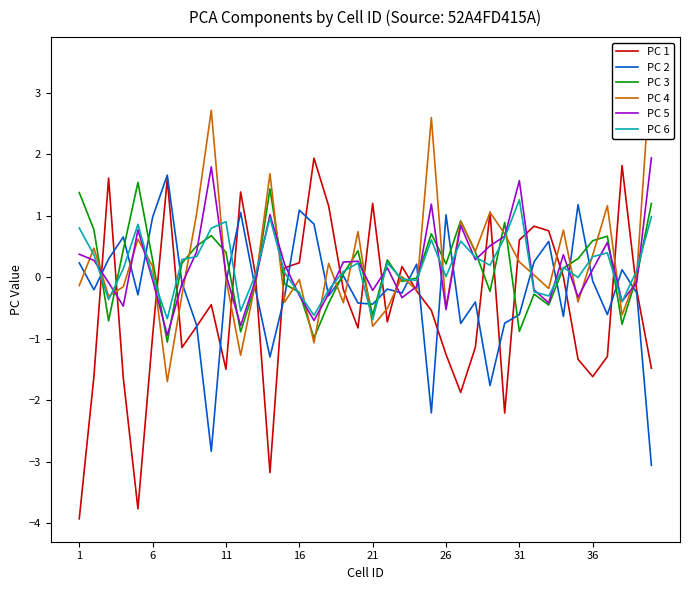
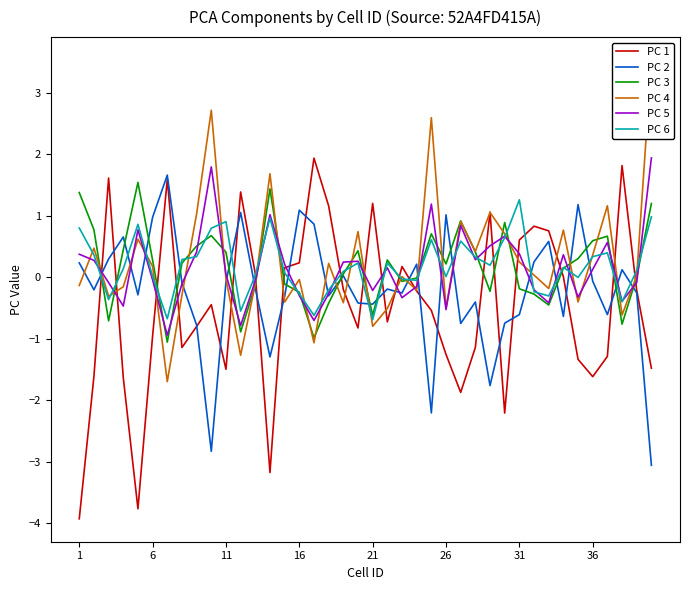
PC 3, 31: -0.9 -> -0.2
PC 5, 31: 1.6 -> 0.4
